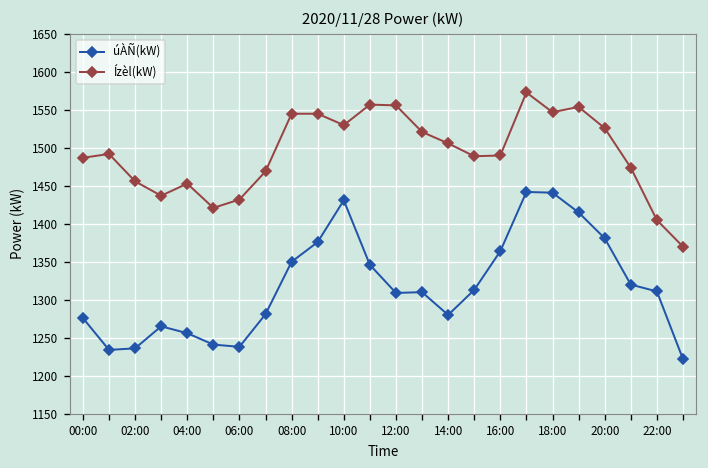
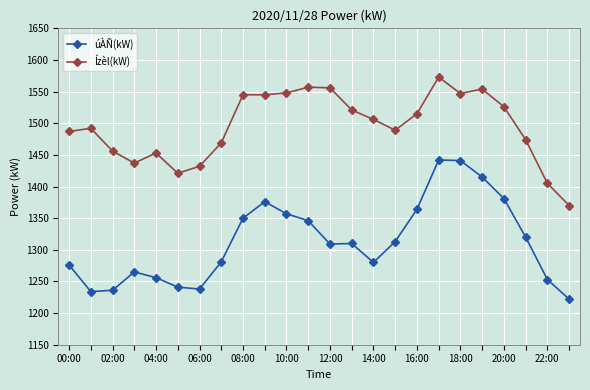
úÀÑ(kW), 10:00: 1430 -> 1360
Ízèl(kW), 10:00: 1530 -> 1550
Ízèl(kW), 16:00: 1490 -> 1520
úÀÑ(kW), 22:00: 1310 -> 1250
